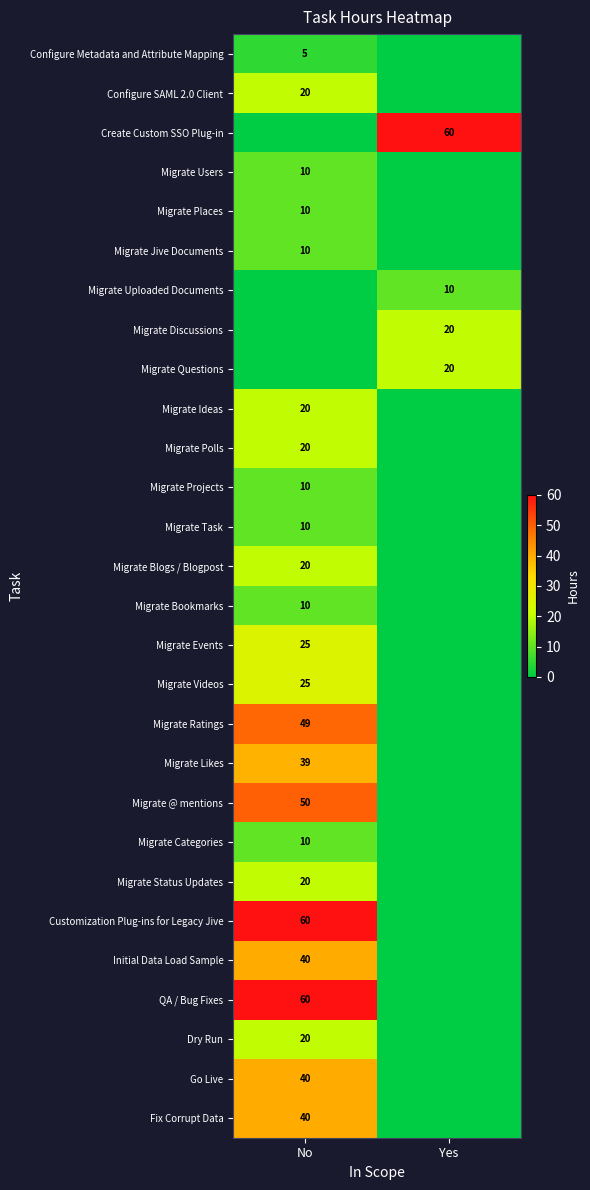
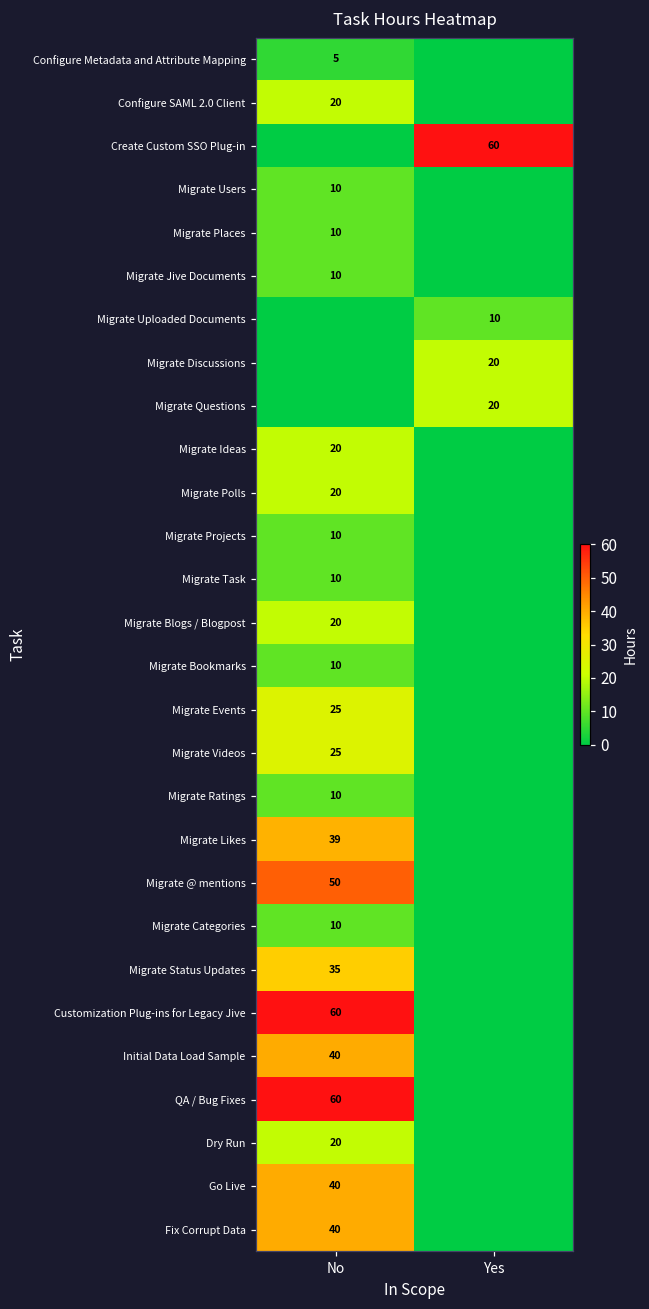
Migrate Ratings, No: 49 -> 10
Migrate Status Updates, No: 20 -> 35
